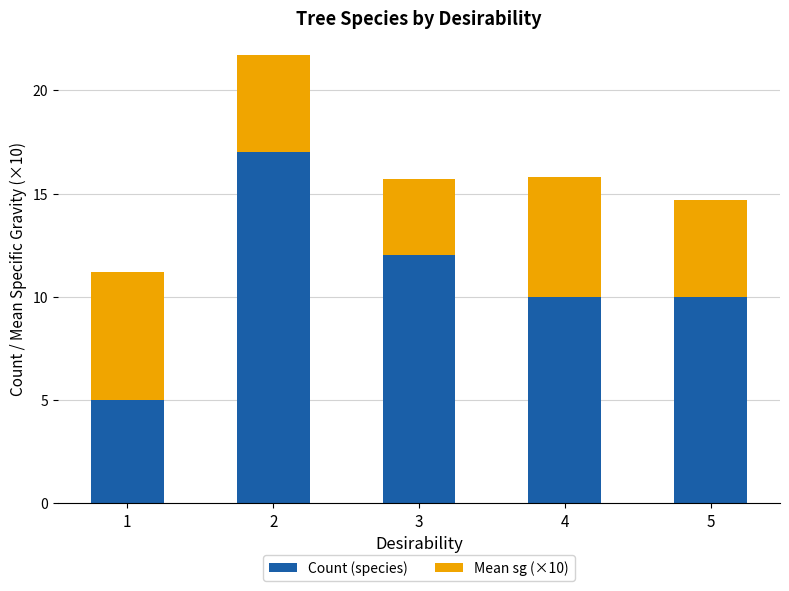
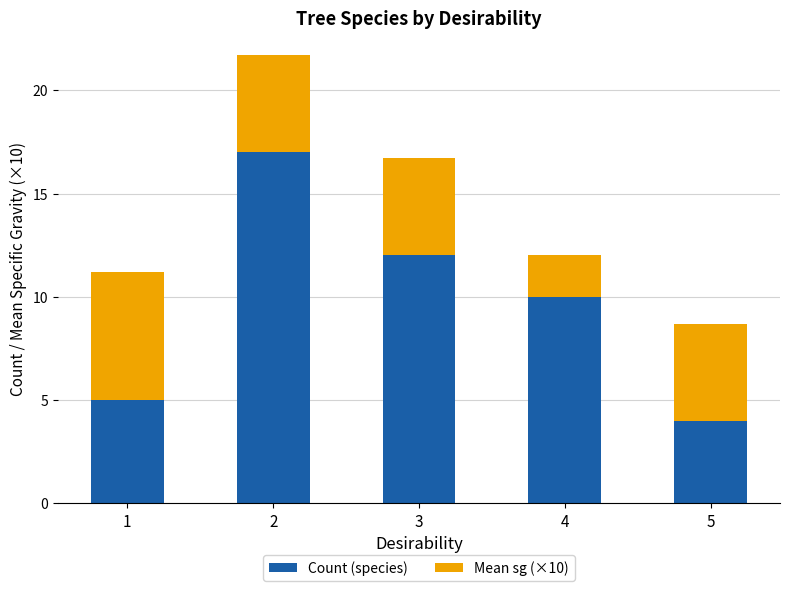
Mean sg (×10), 3: 3.7 -> 4.7
Mean sg (×10), 4: 5.8 -> 2.0
Count (species), 5: 10 -> 4
